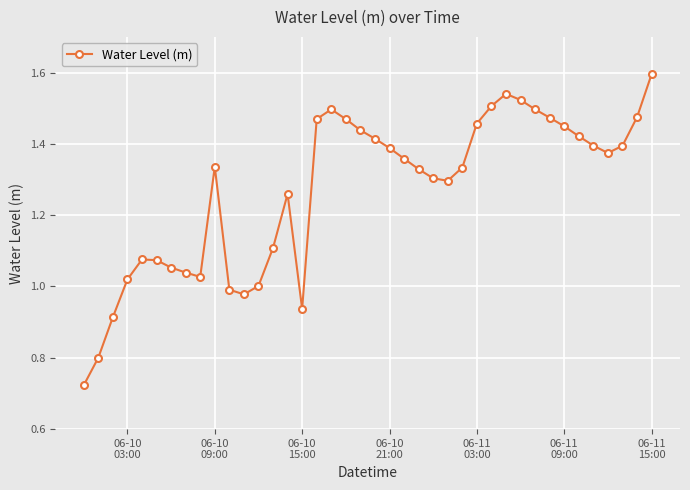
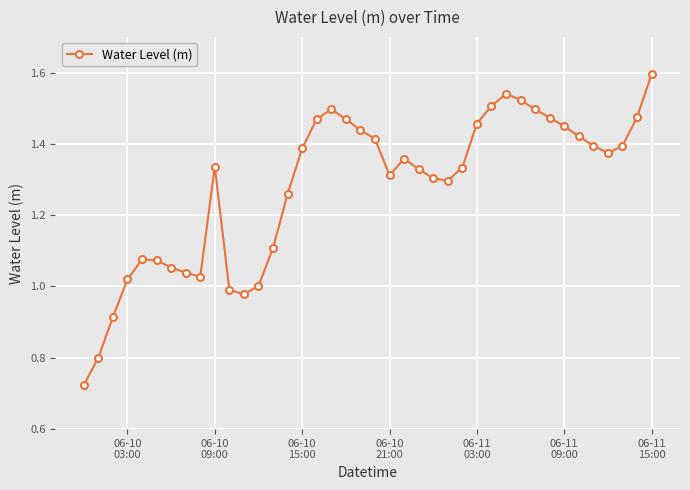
06-10 15:00: 0.94 -> 1.39
06-10 21:00: 1.39 -> 1.31
